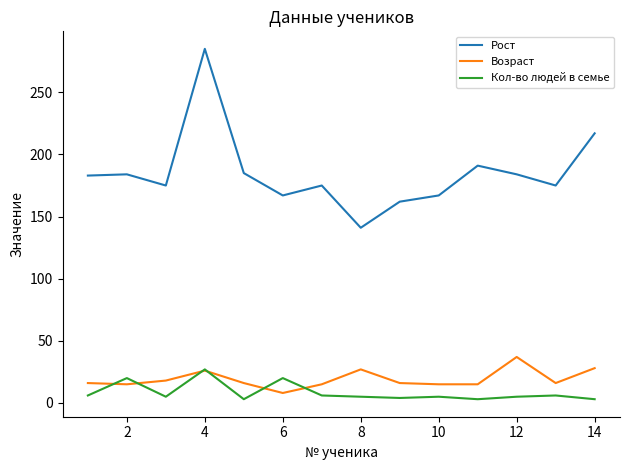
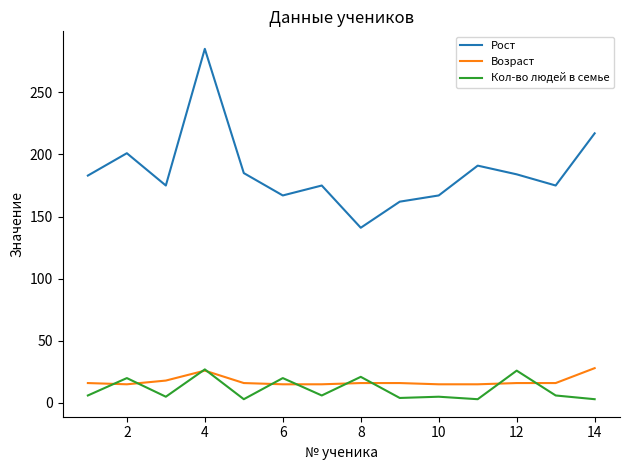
Рост, 2: 184 -> 201
Возраст, 6: 8 -> 15
Возраст, 8: 27 -> 16
Кол-во людей в семье, 8: 5 -> 21
Возраст, 12: 37 -> 16
Кол-во людей в семье, 12: 5 -> 26
